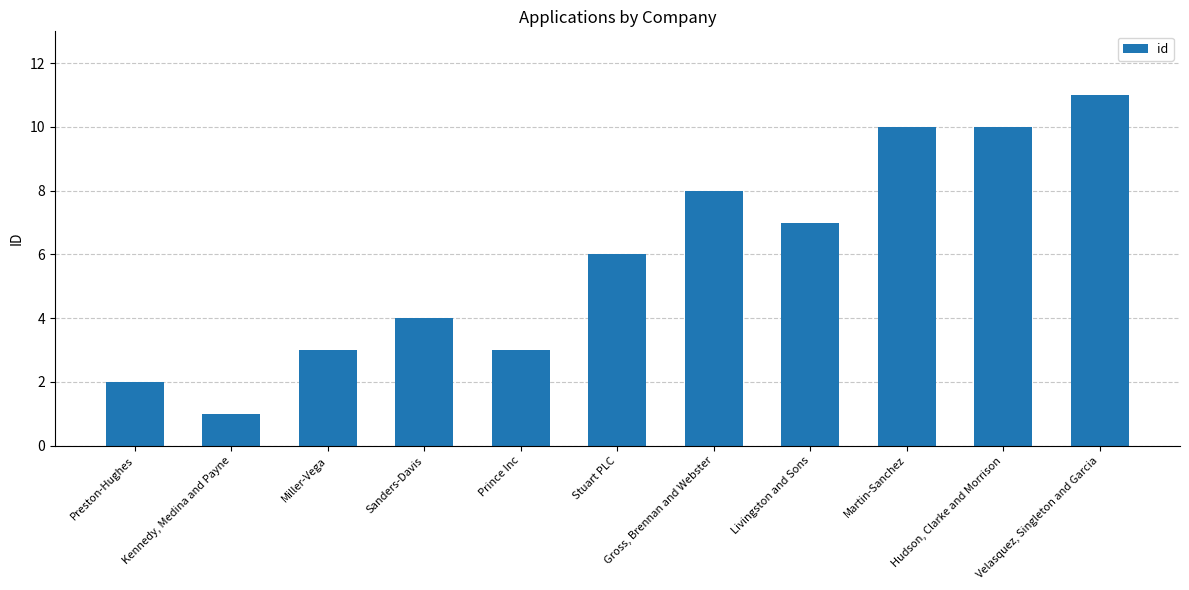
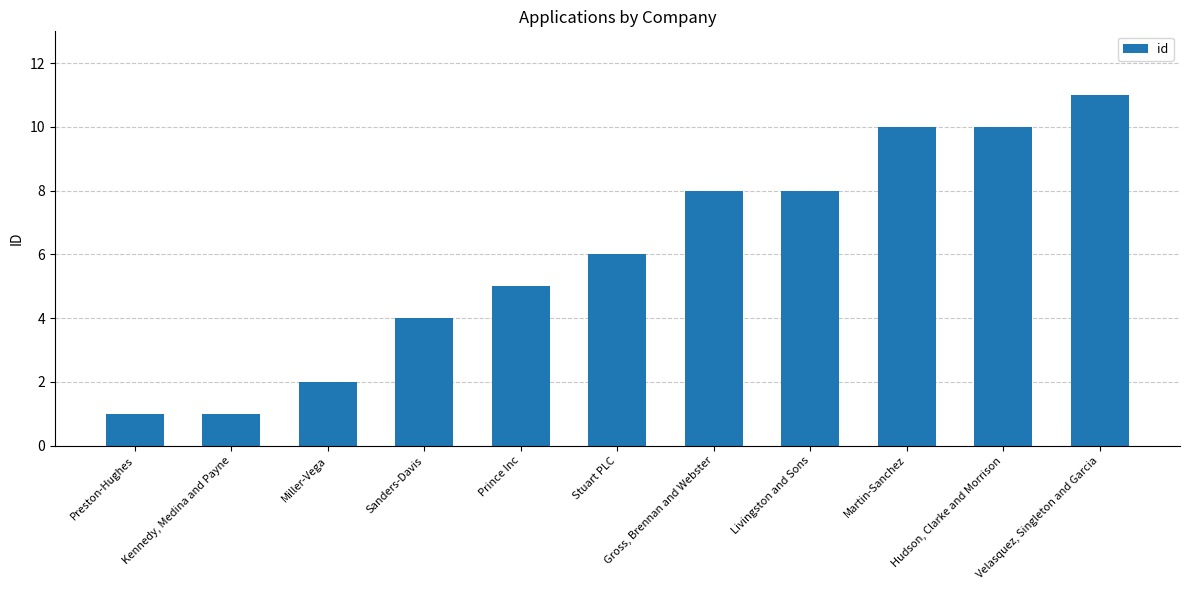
Preston-Hughes: 2 -> 1
Miller-Vega: 3 -> 2
Prince Inc: 3 -> 5
Livingston and Sons: 7 -> 8
